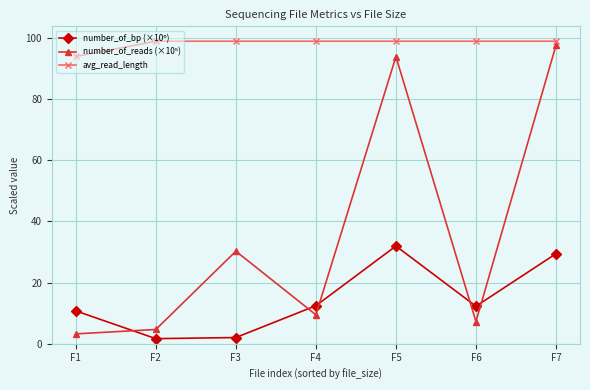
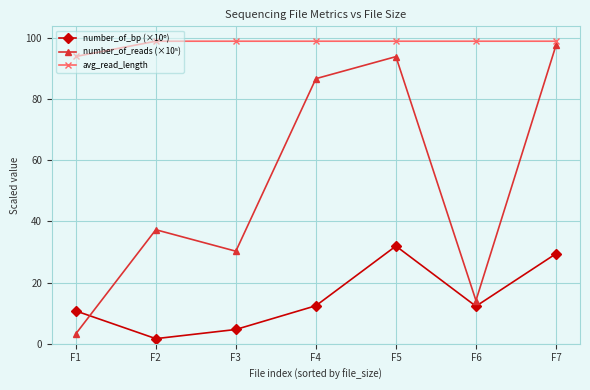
number_of_reads (×10⁵), F2: 5 -> 37
number_of_bp (×10⁶), F3: 2 -> 5
number_of_reads (×10⁵), F4: 9 -> 87
number_of_reads (×10⁵), F6: 7 -> 14
